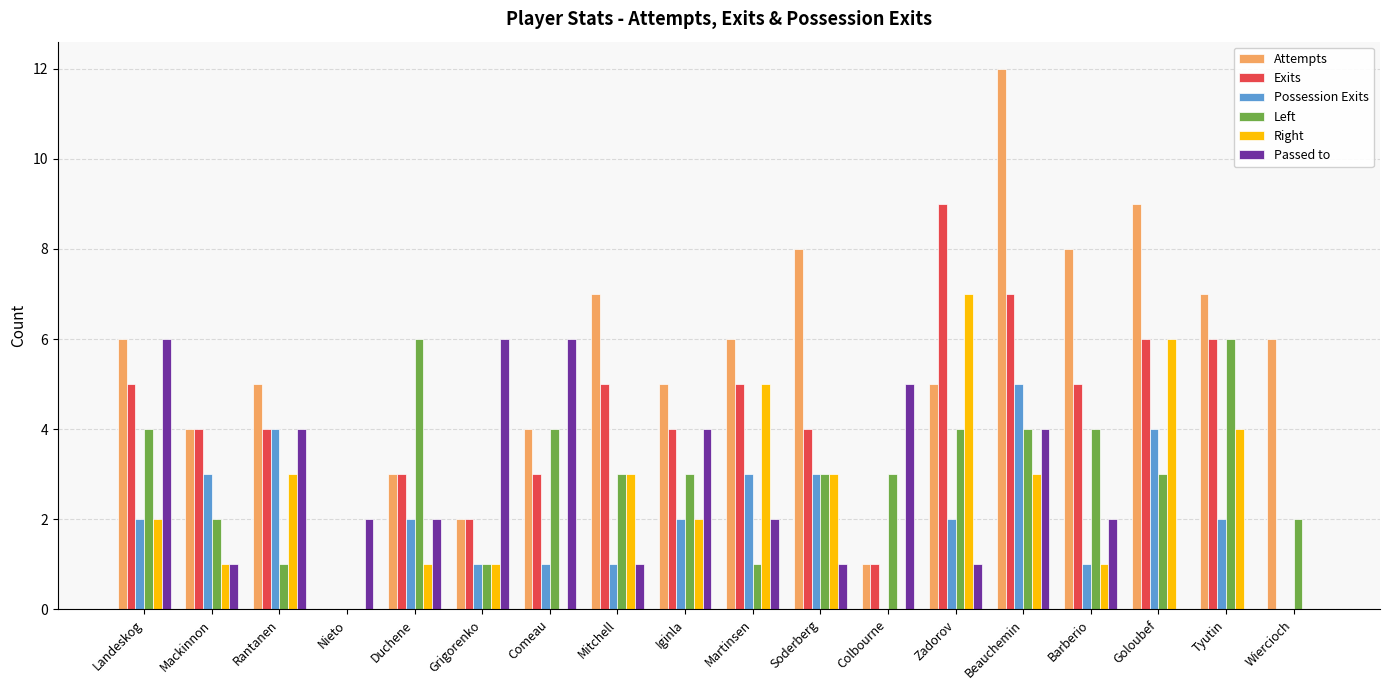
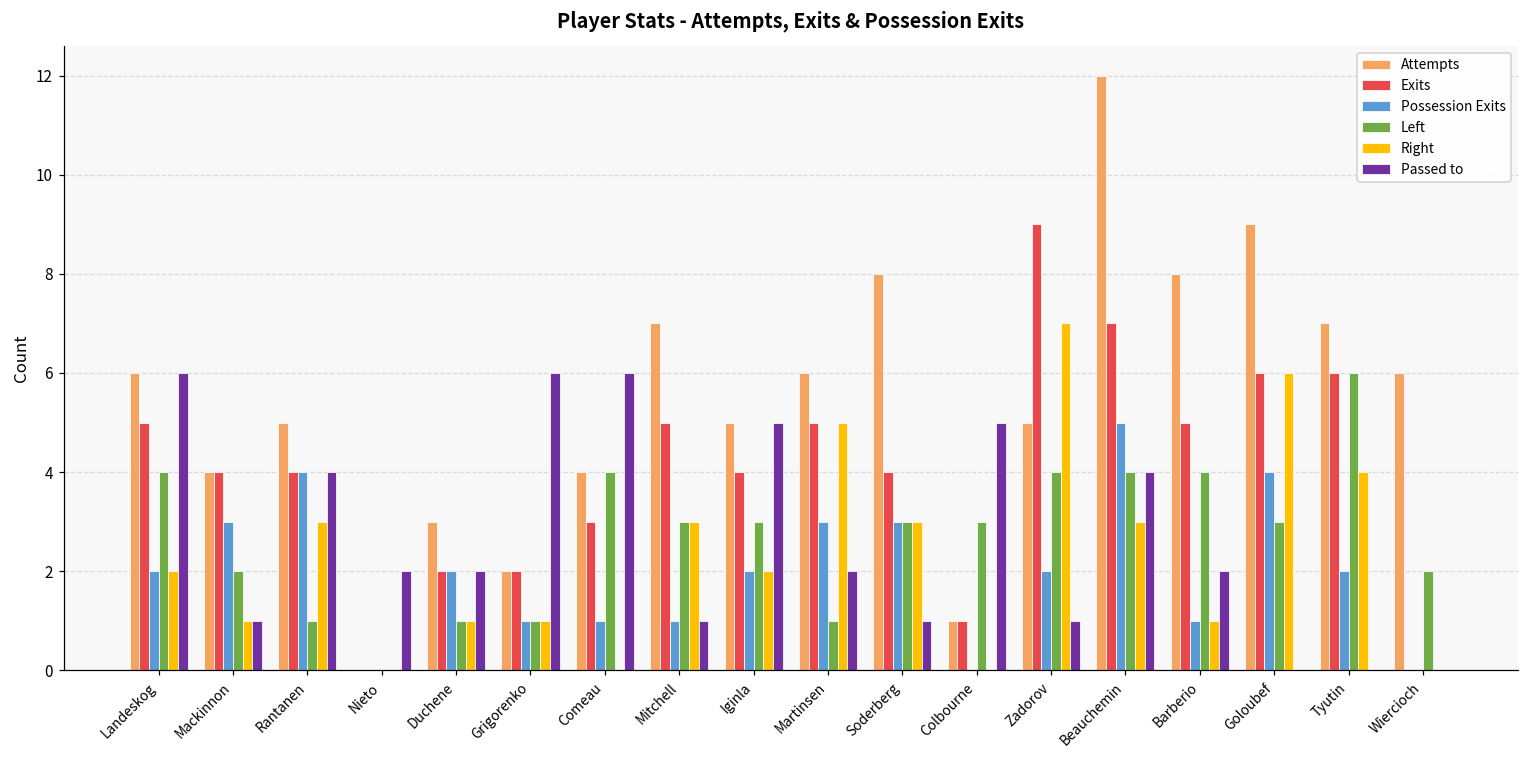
Exits, Duchene: 3 -> 2
Left, Duchene: 6 -> 1
Passed to, Iginla: 4 -> 5
